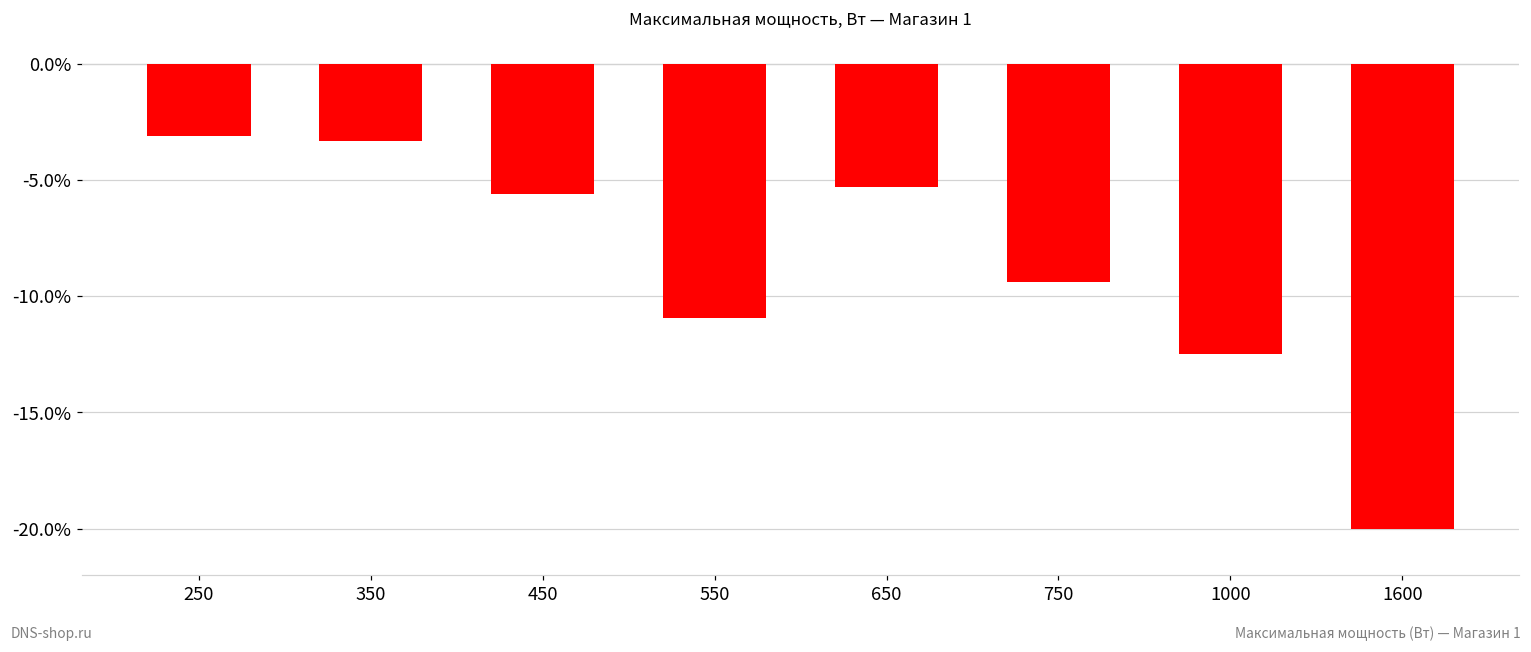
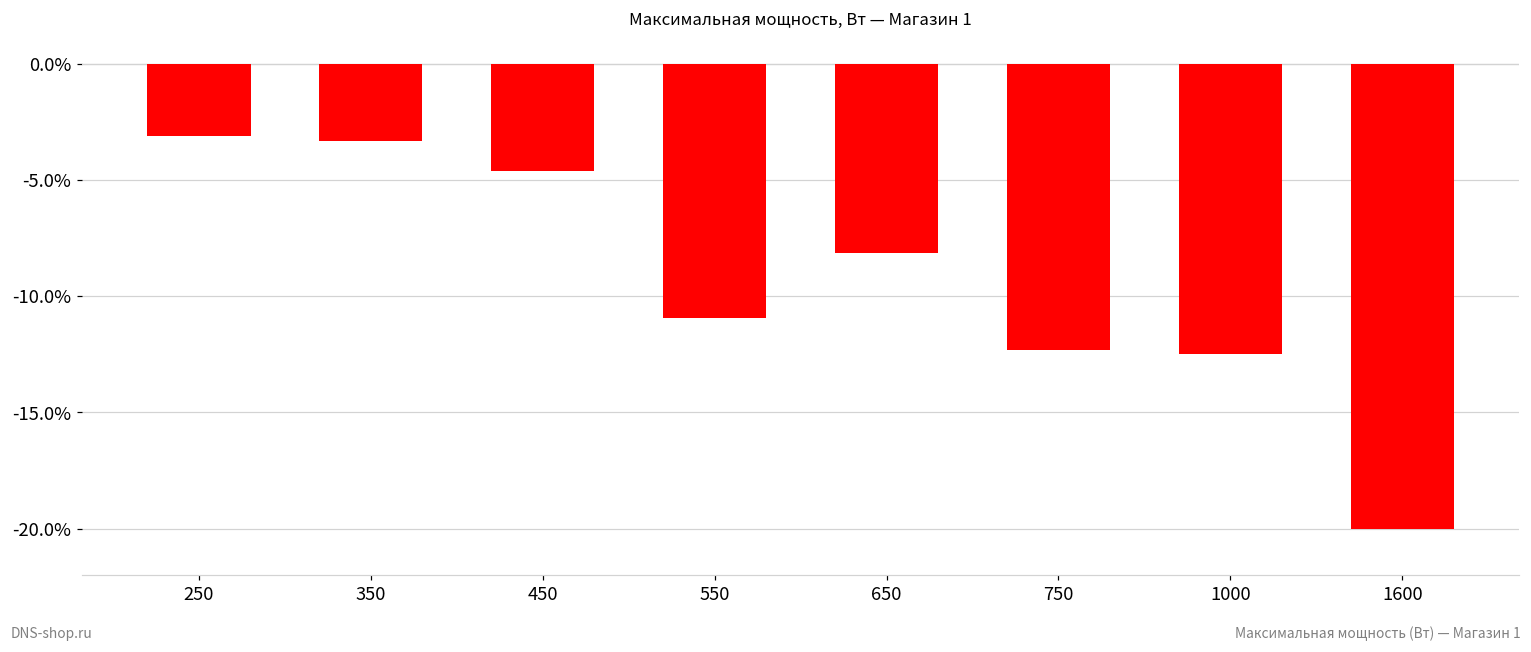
450: -5.6% -> -4.6%
650: -5.3% -> -8.1%
750: -9.4% -> -12.3%
